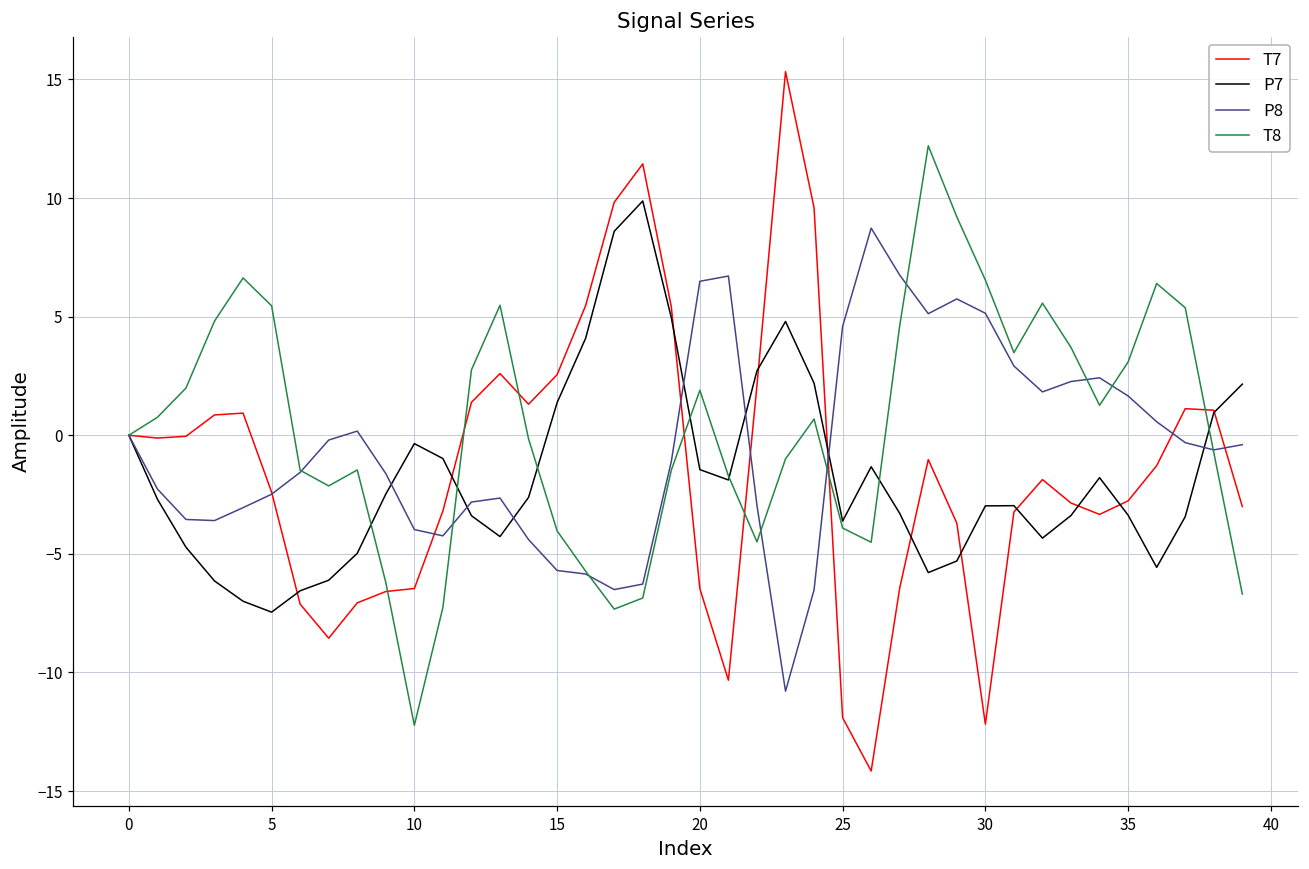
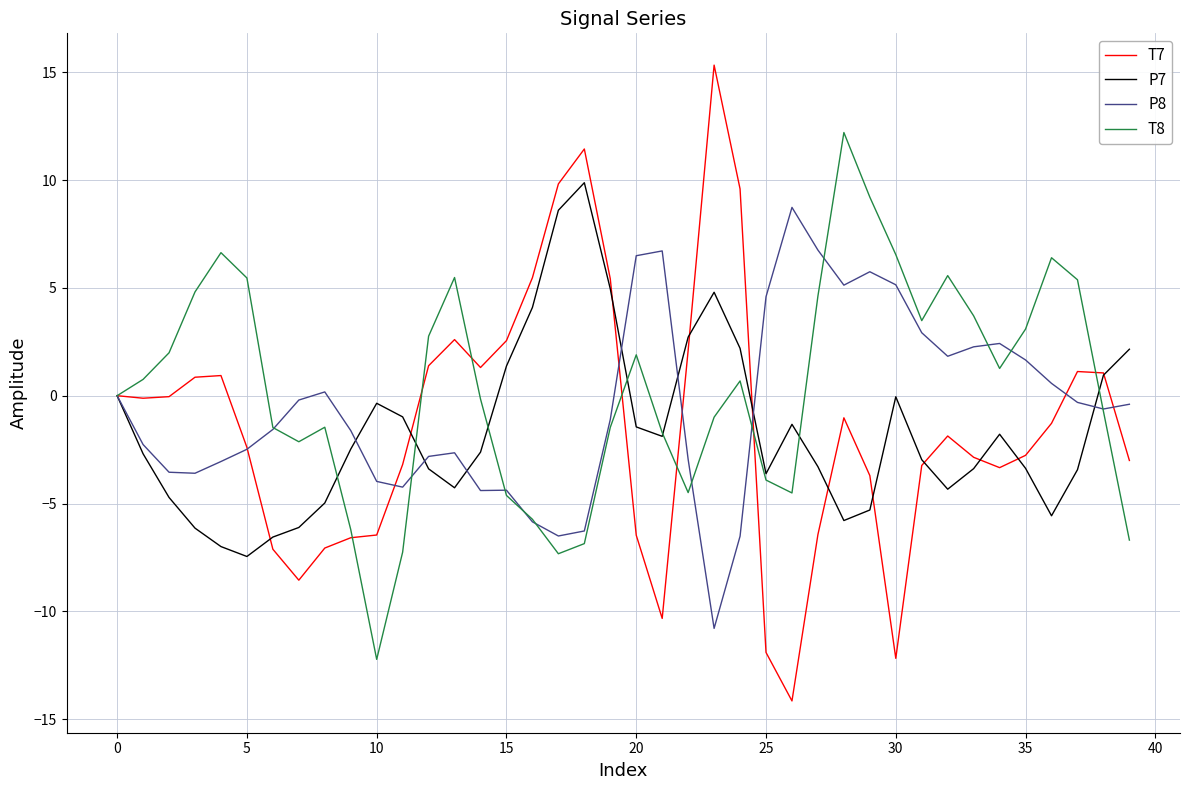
P8, 15: -5.7 -> -4.4
T8, 15: -4.0 -> -4.6
P7, 30: -3.0 -> 0.0
